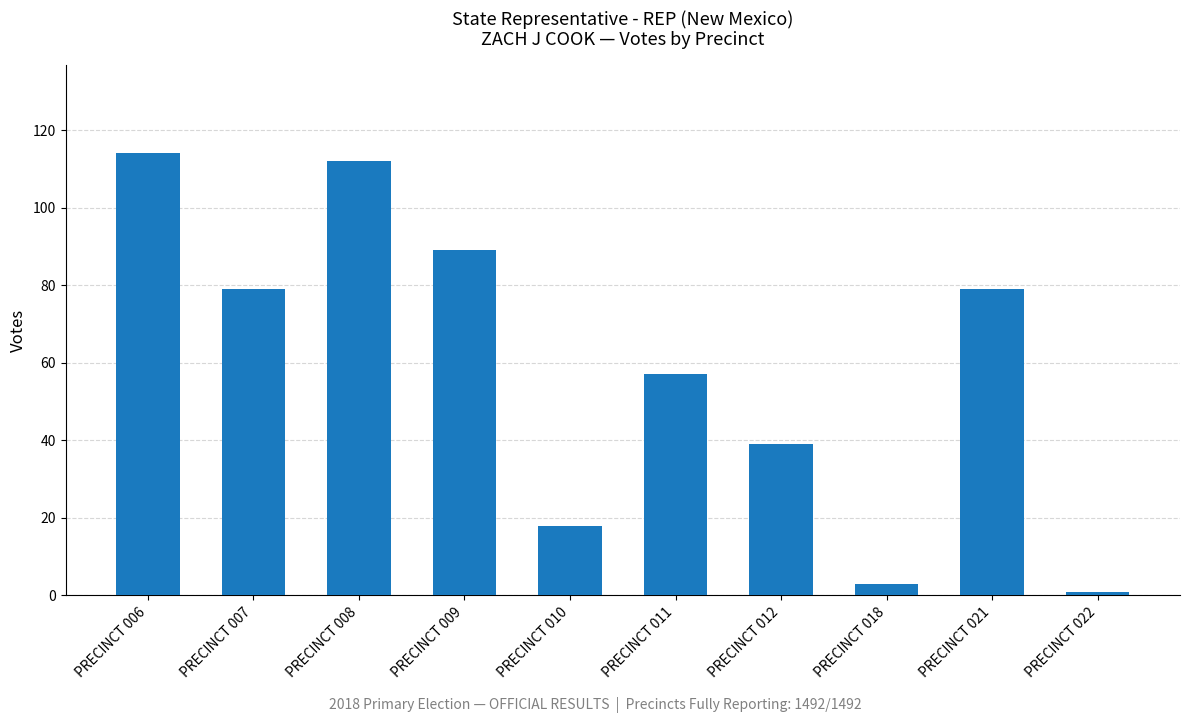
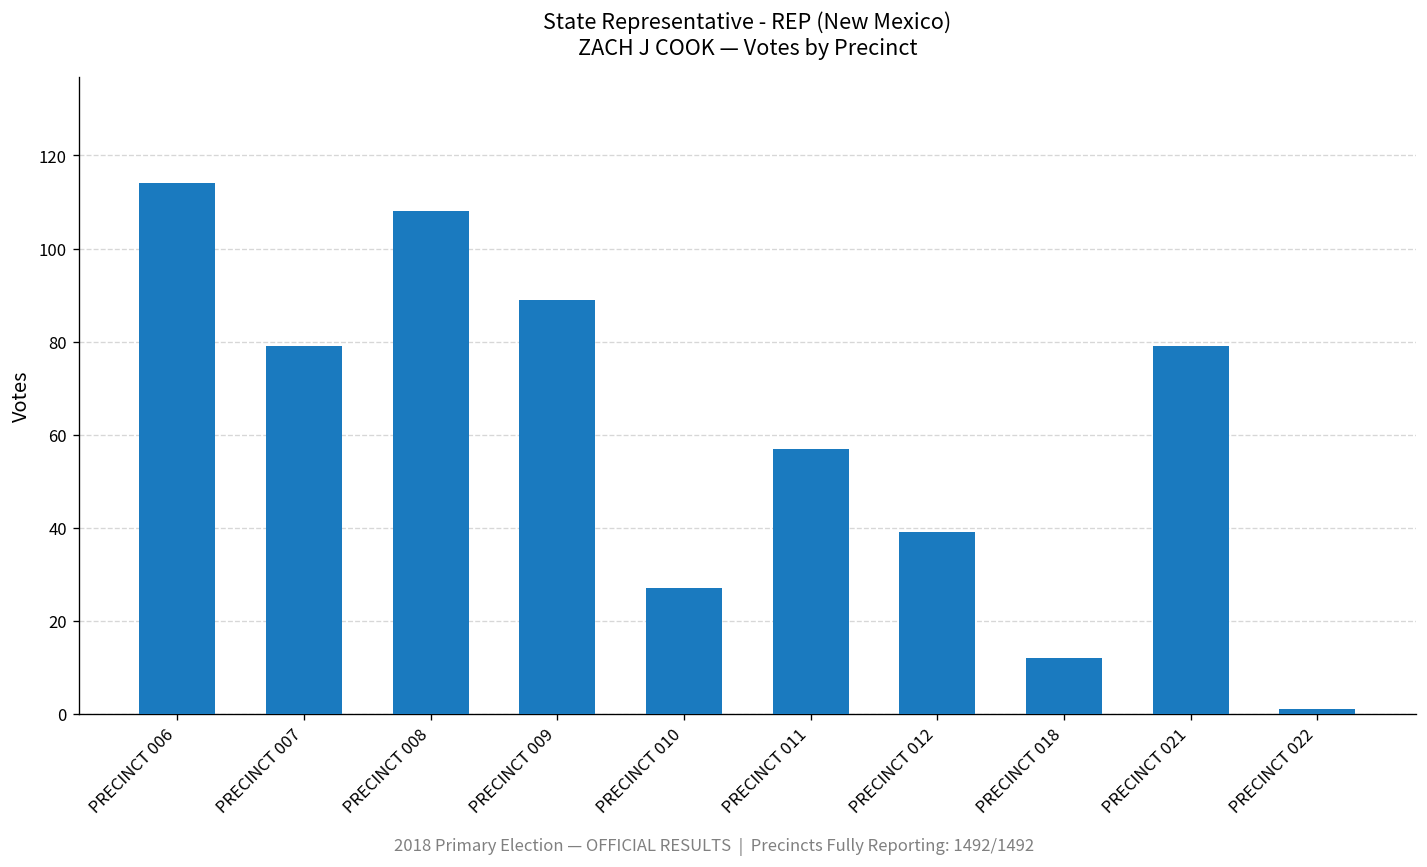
PRECINCT 008: 112 -> 108
PRECINCT 010: 18 -> 27
PRECINCT 018: 3 -> 12
